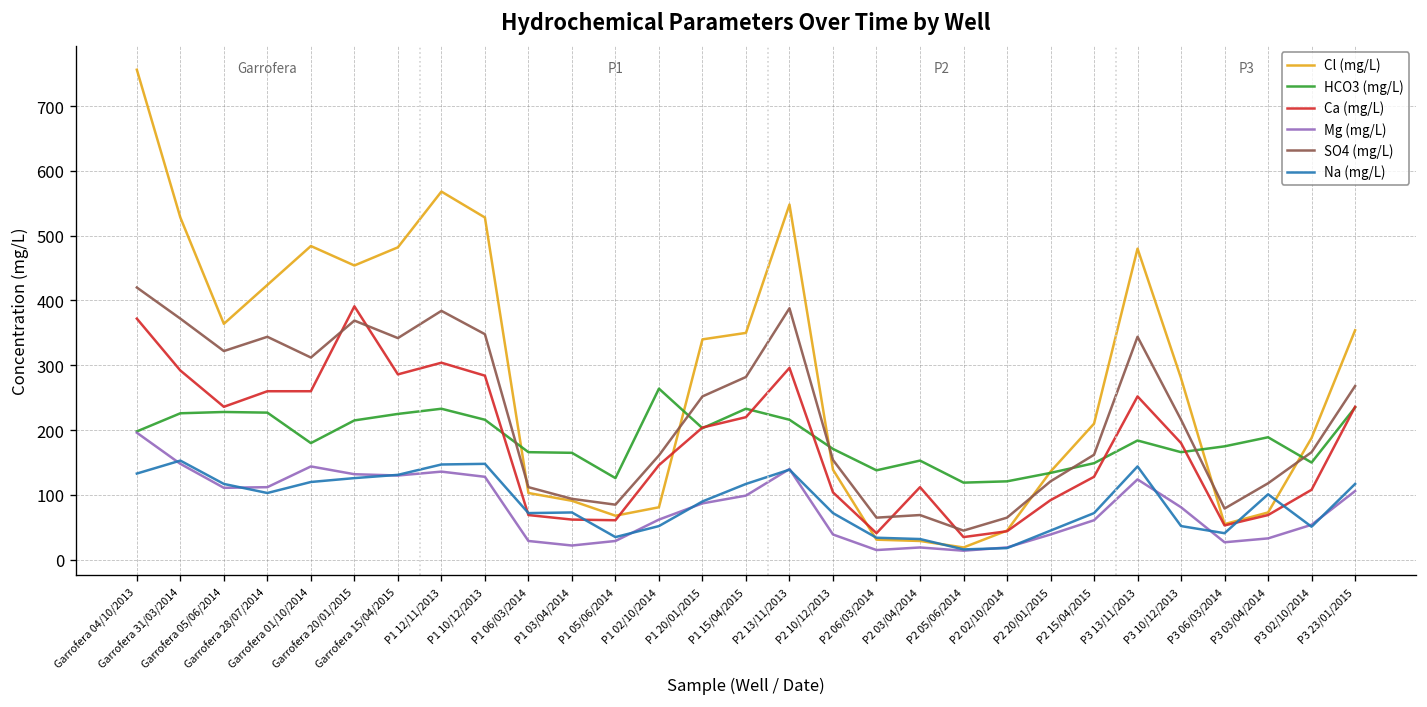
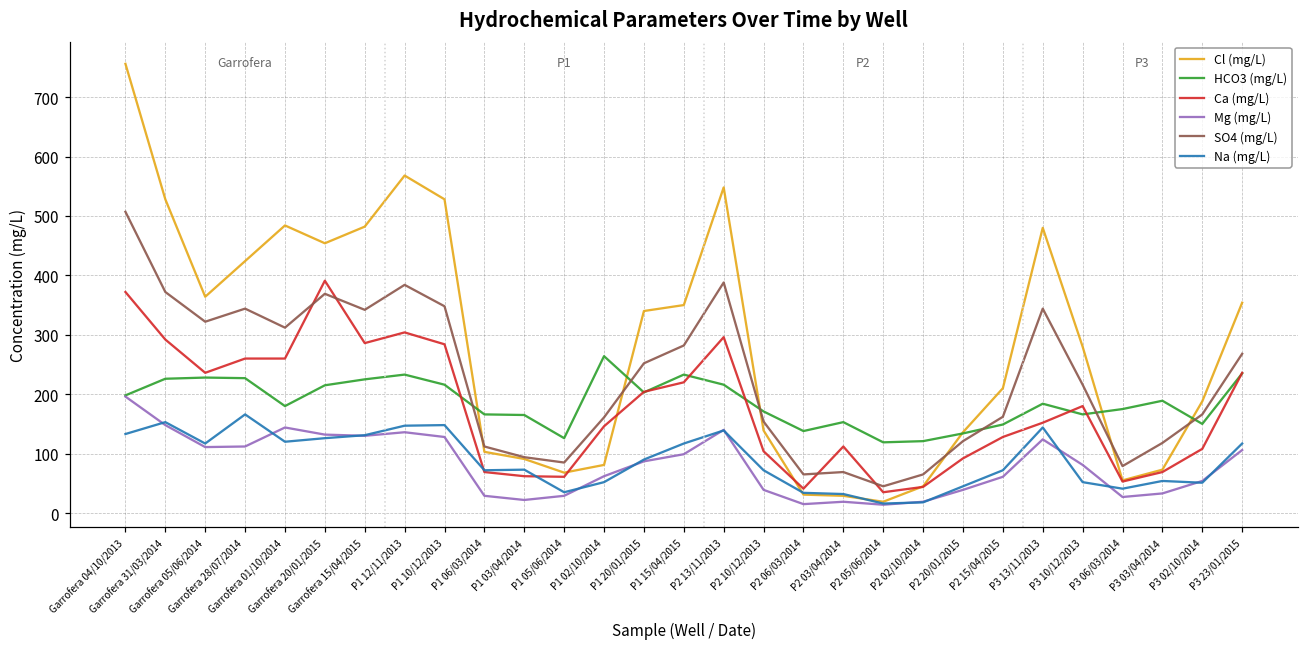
SO4 (mg/L), Garrofera 04/10/2013: 420 -> 510
Na (mg/L), Garrofera 28/07/2014: 100 -> 170
Ca (mg/L), P3 13/11/2013: 250 -> 150
Na (mg/L), P3 03/04/2014: 100 -> 50
